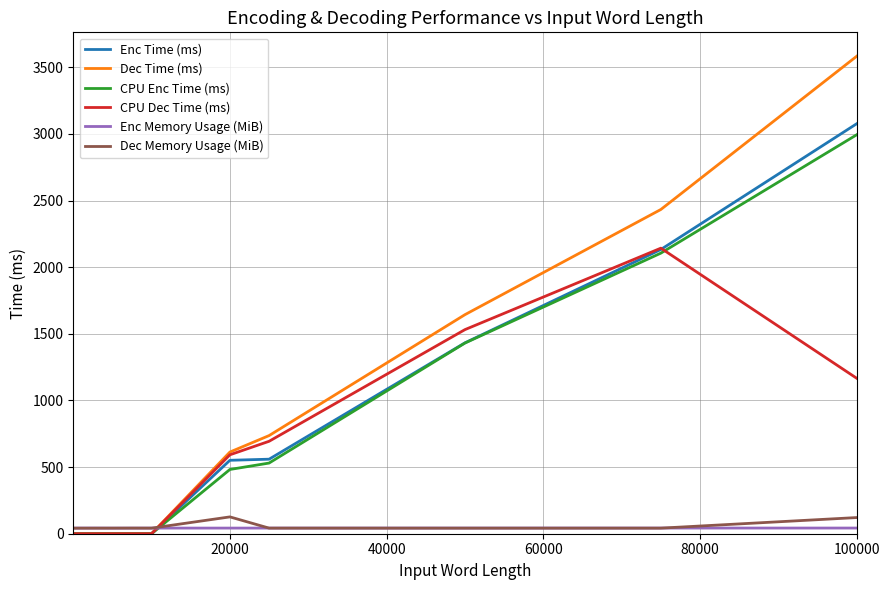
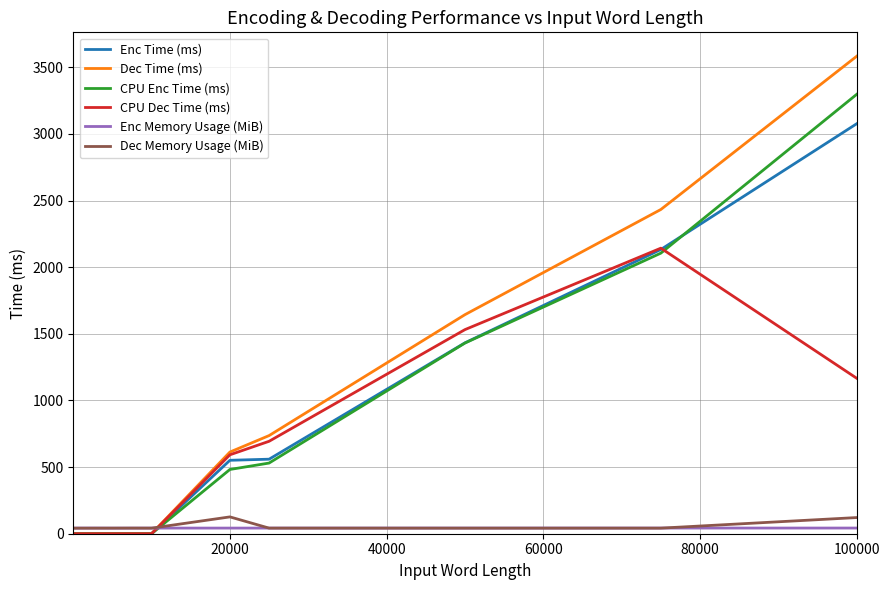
CPU Enc Time (ms), 100000: 2990 -> 3300
